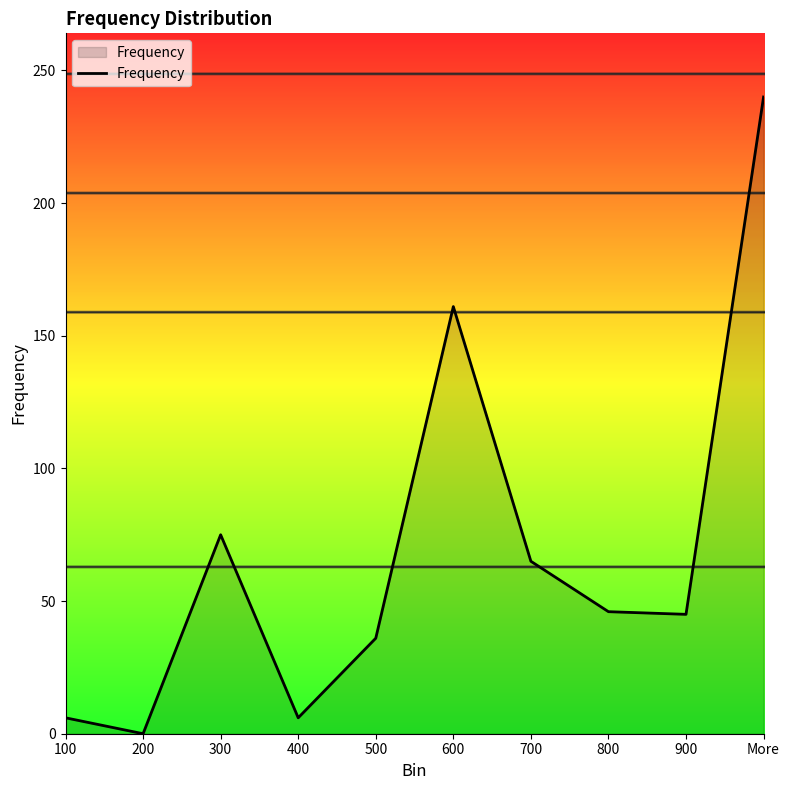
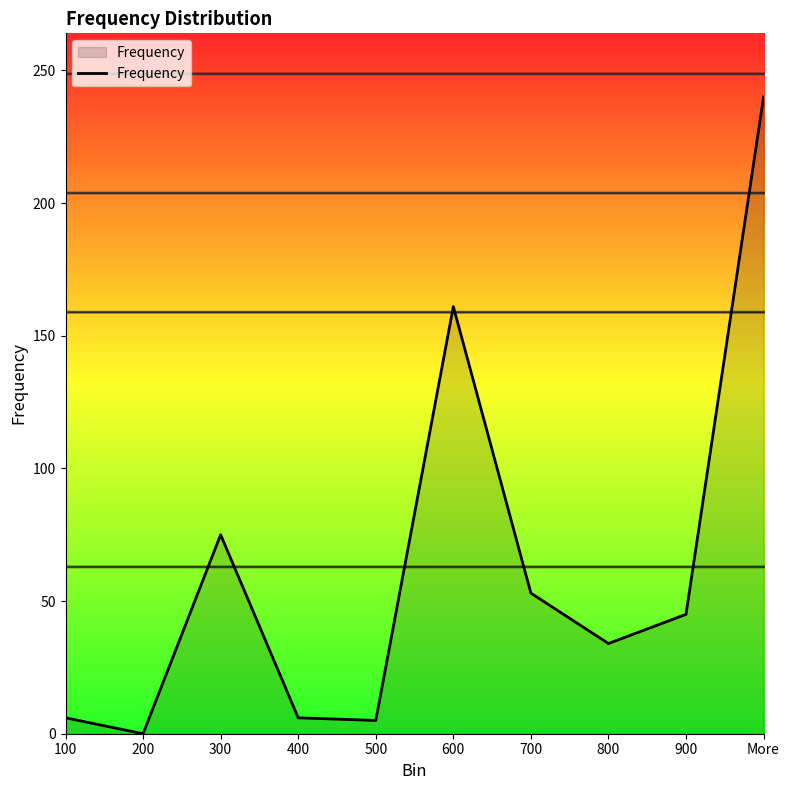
500: 36 -> 5
700: 65 -> 53
800: 46 -> 34
